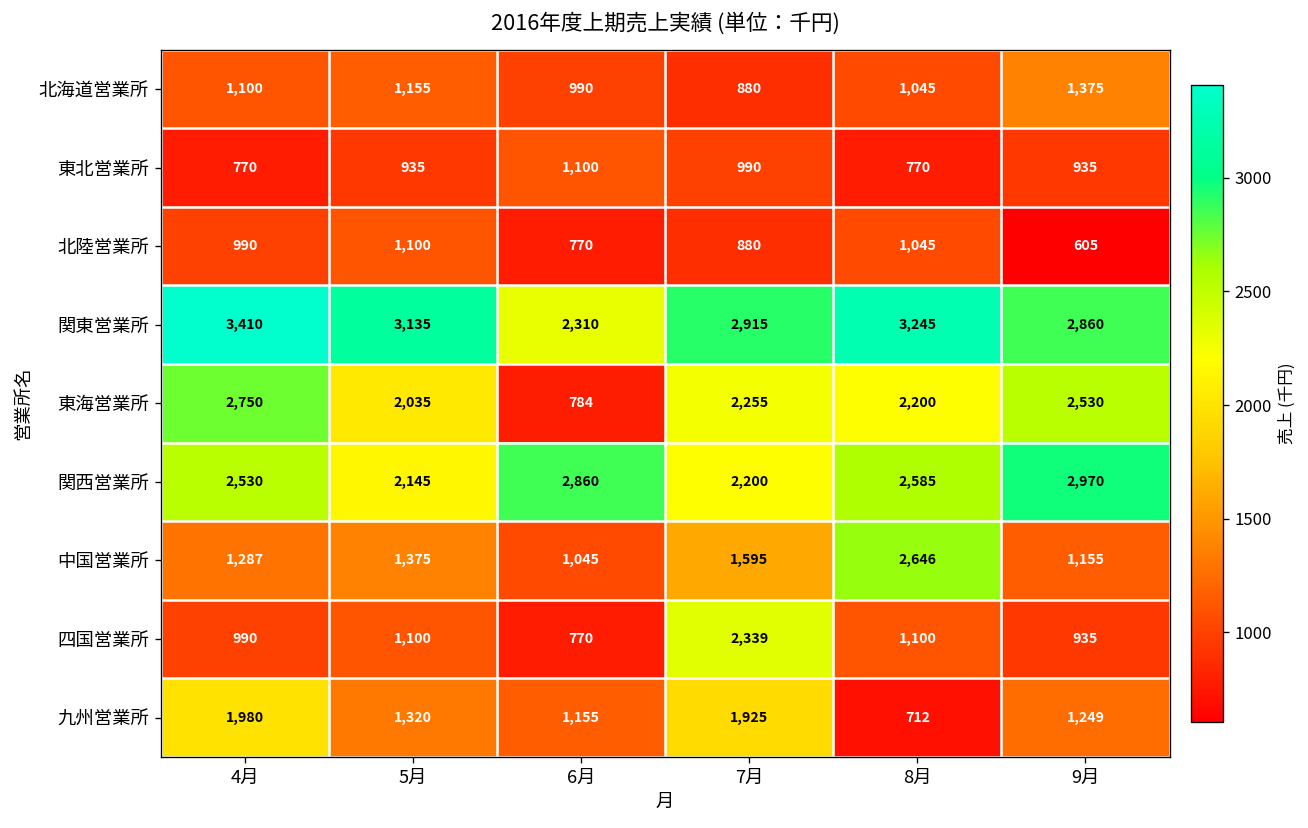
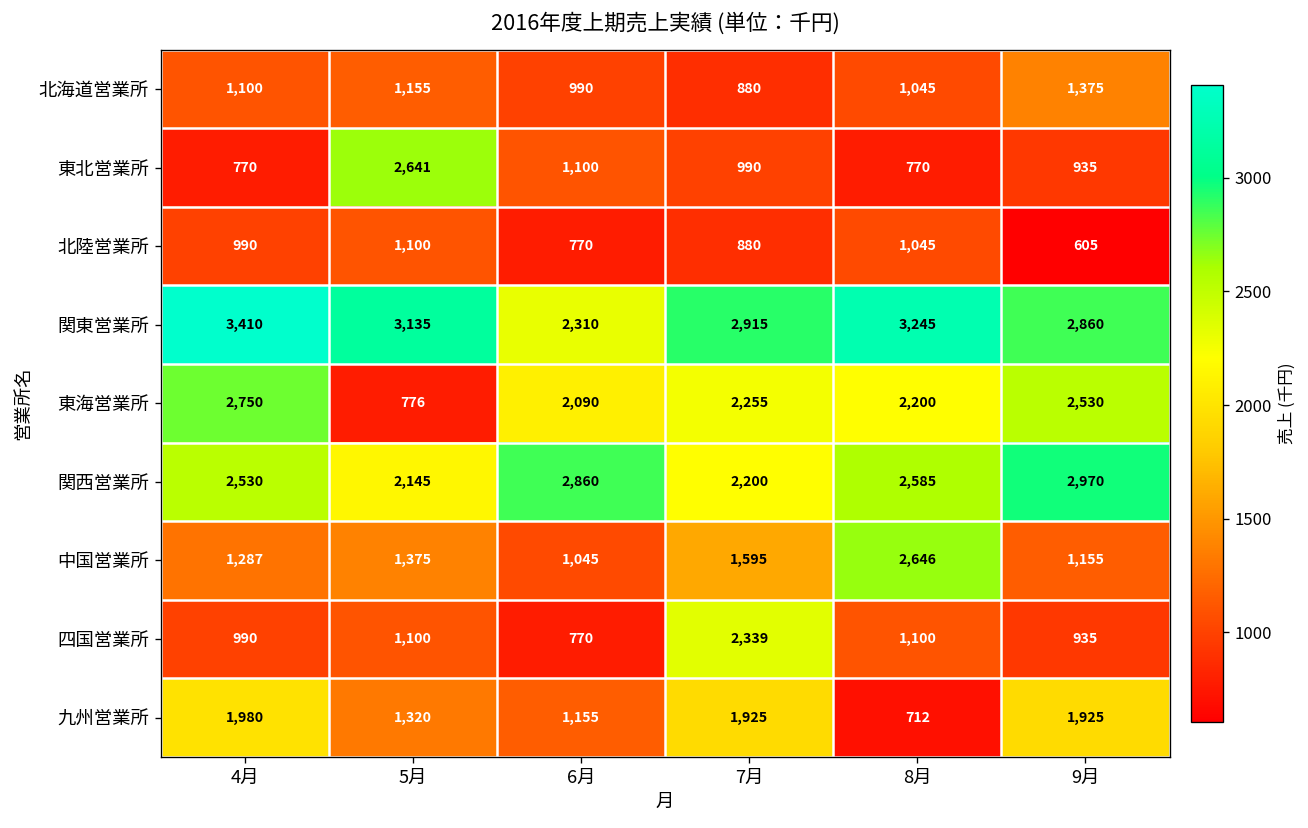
東北営業所, 5月: 935 -> 2,641
東海営業所, 5月: 2,035 -> 776
東海営業所, 6月: 784 -> 2,090
九州営業所, 9月: 1,249 -> 1,925
